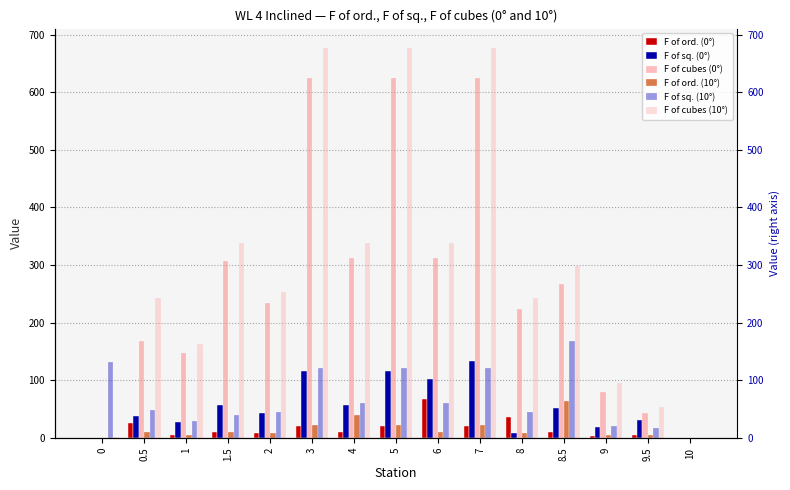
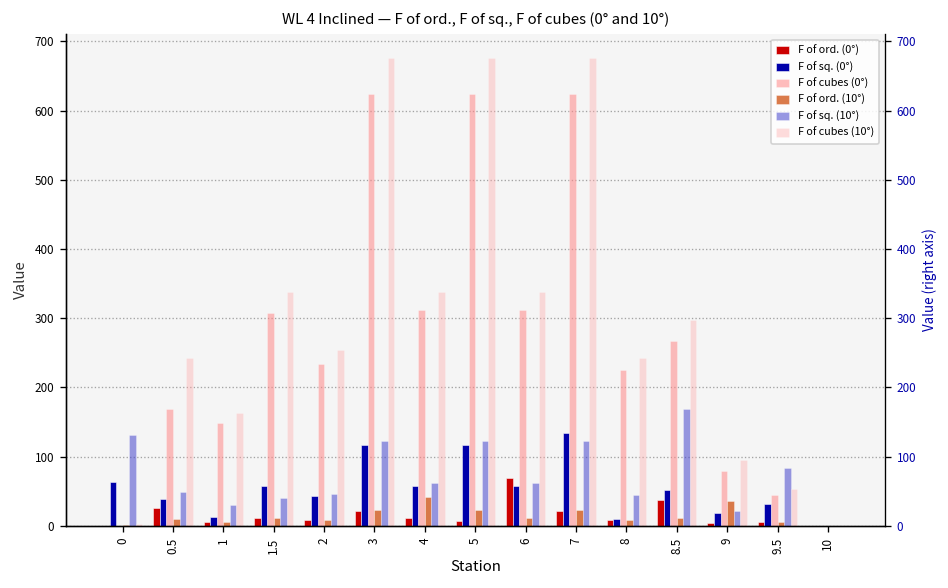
F of sq. (0°), 0: 0 -> 60
F of sq. (0°), 1: 30 -> 10
F of ord. (0°), 5: 20 -> 10
F of sq. (0°), 6: 100 -> 60
F of ord. (0°), 8: 40 -> 10
F of ord. (0°), 8.5: 10 -> 40
F of ord. (10°), 8.5: 70 -> 10
F of ord. (10°), 9: 0 -> 40
F of sq. (10°), 9.5: 20 -> 80
